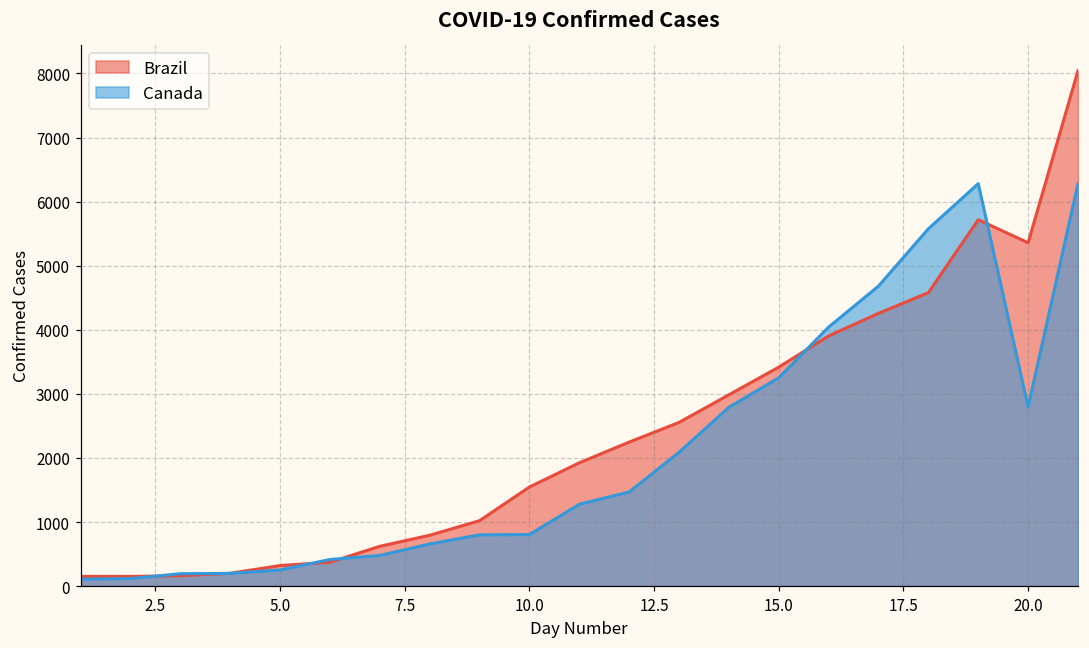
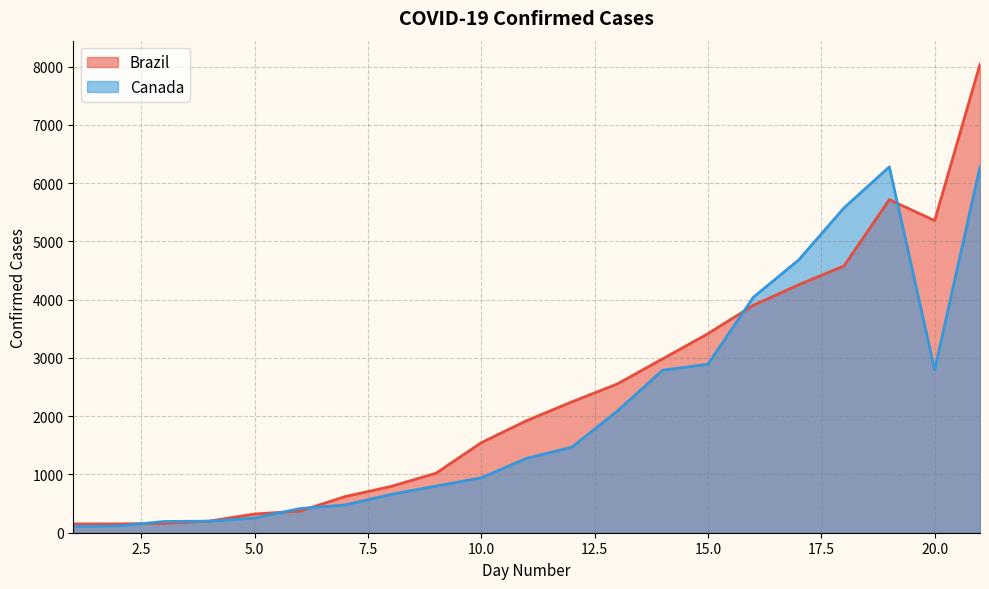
Canada, 10.0: 800 -> 900
Canada, 15.0: 3300 -> 2900
